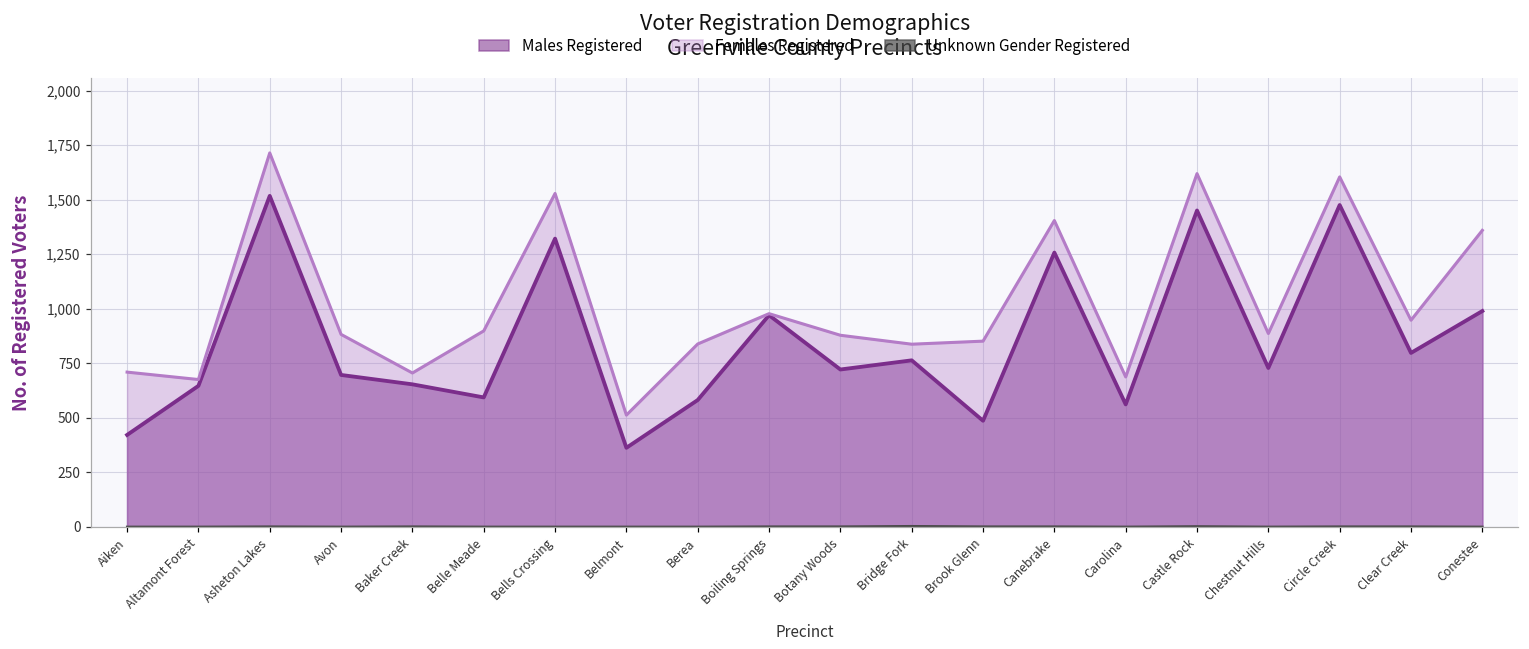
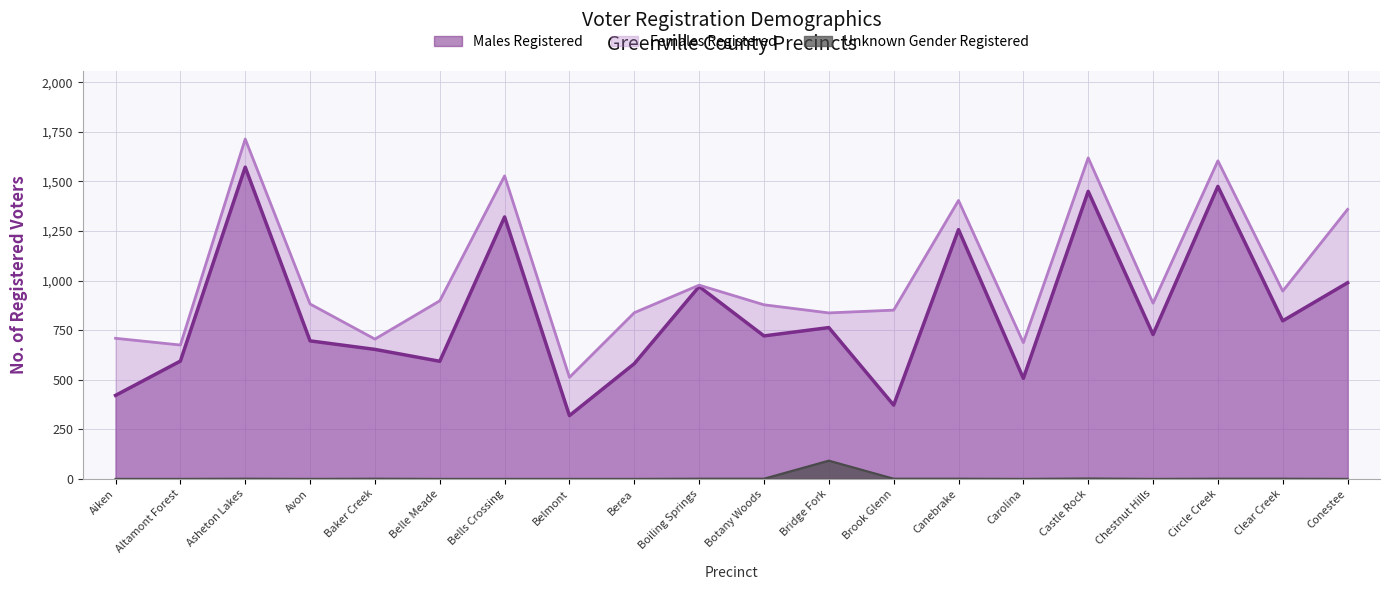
Males Registered, Altamont Forest: 650 -> 590
Males Registered, Asheton Lakes: 1,520 -> 1,570
Males Registered, Belmont: 360 -> 320
Unknown Gender Registered, Bridge Fork: 0 -> 90
Males Registered, Brook Glenn: 490 -> 370
Males Registered, Carolina: 560 -> 510
